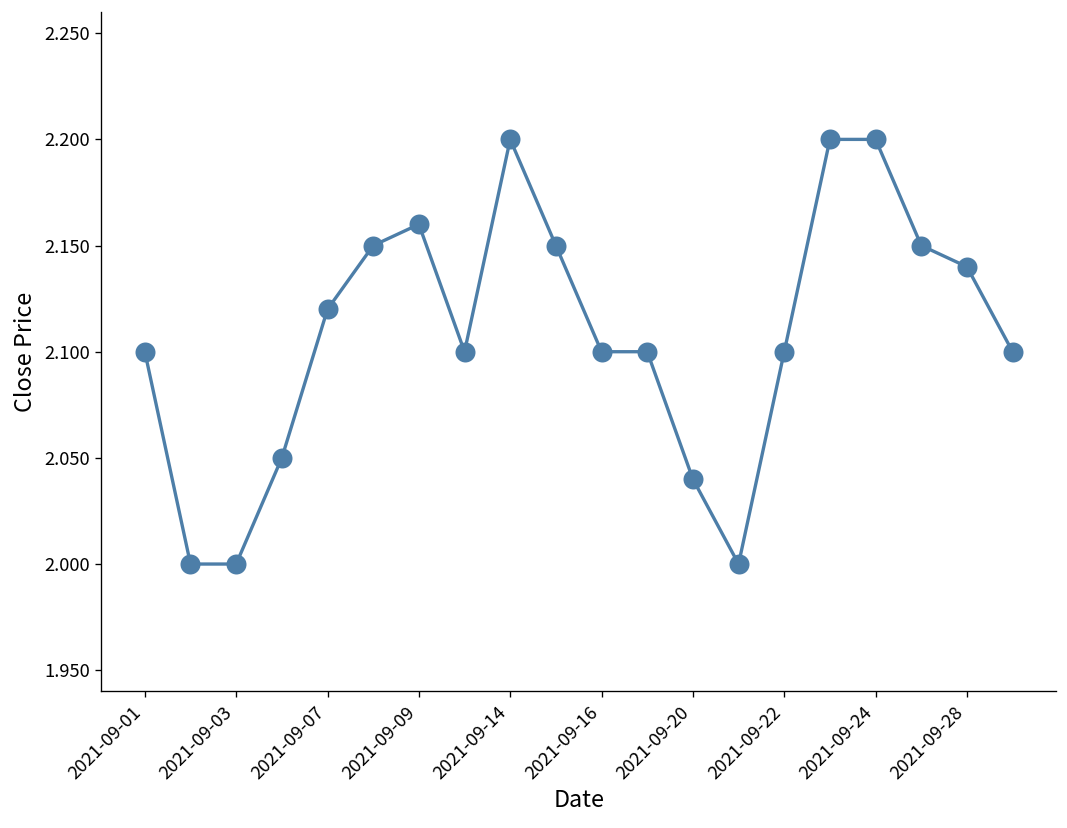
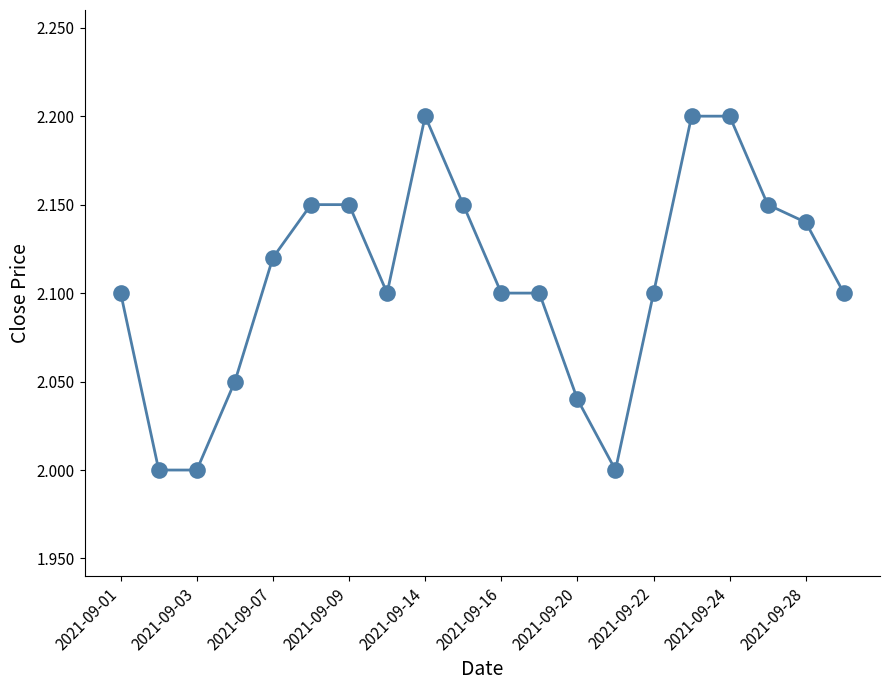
2021-09-09: 2.16 -> 2.15
